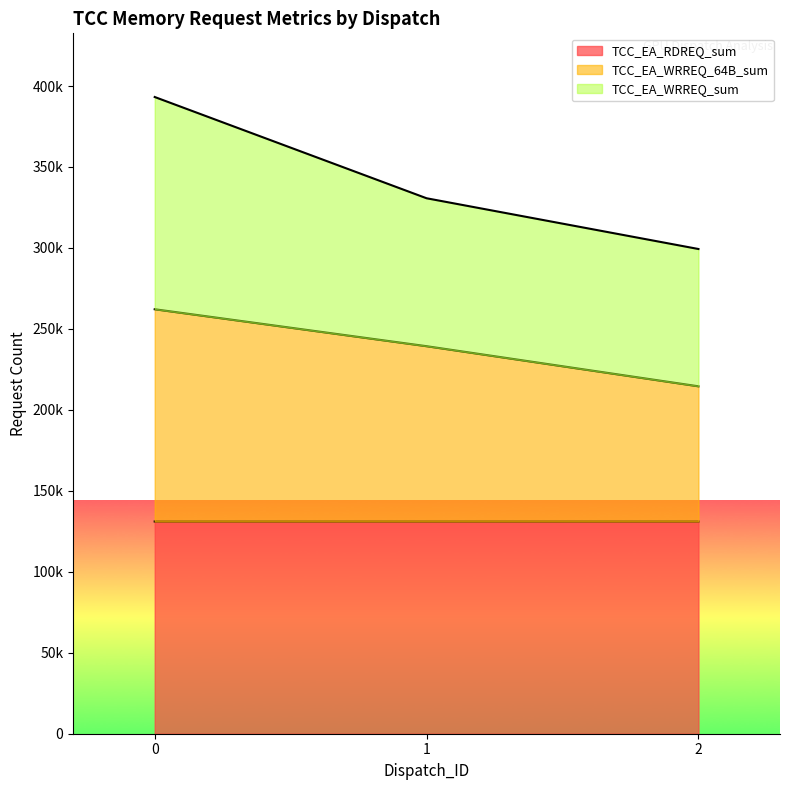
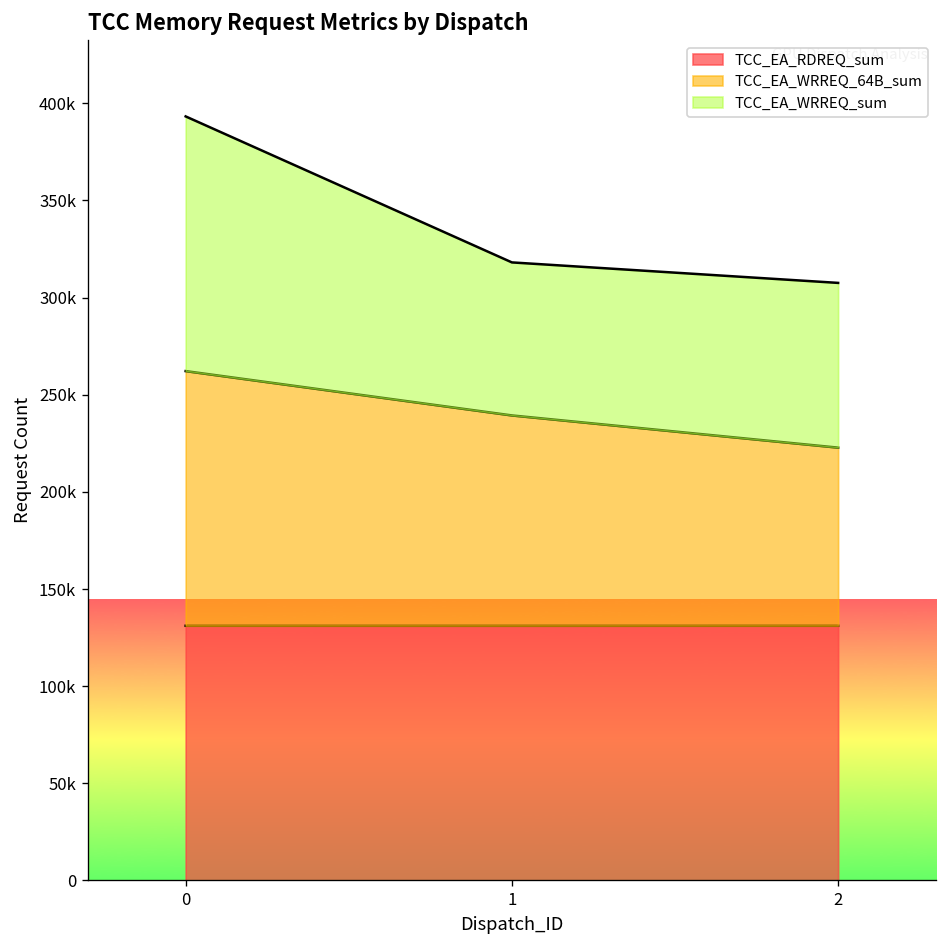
TCC_EA_WRREQ_sum, 1: 91000 -> 79000
TCC_EA_WRREQ_64B_sum, 2: 83000 -> 92000
